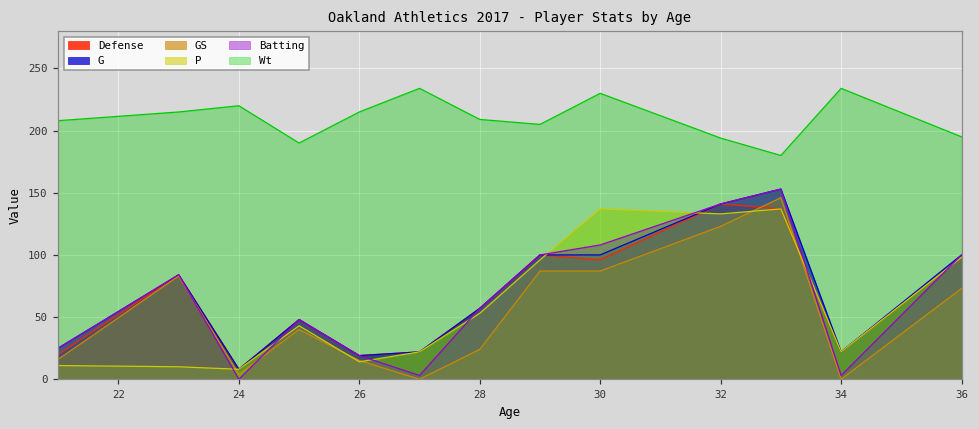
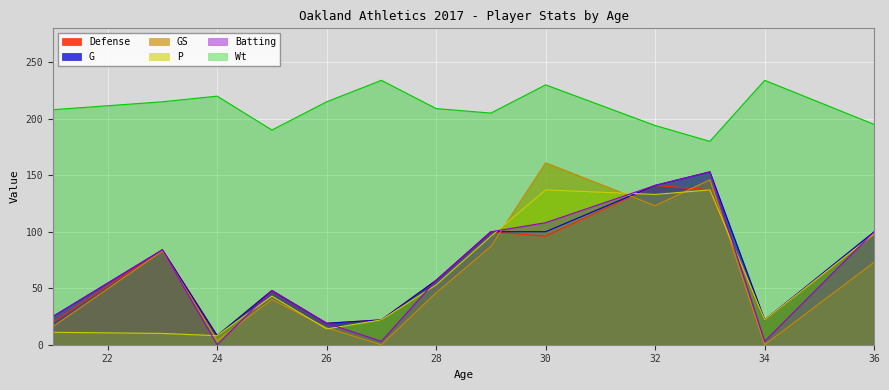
GS, 28: 24 -> 46
GS, 30: 87 -> 161
